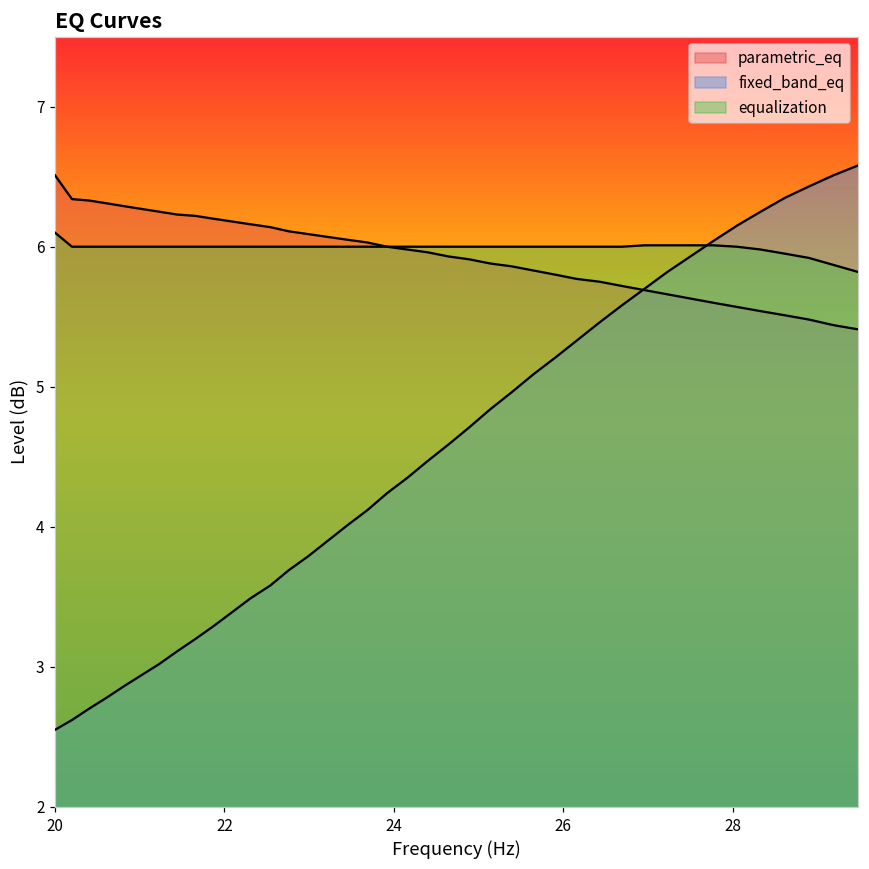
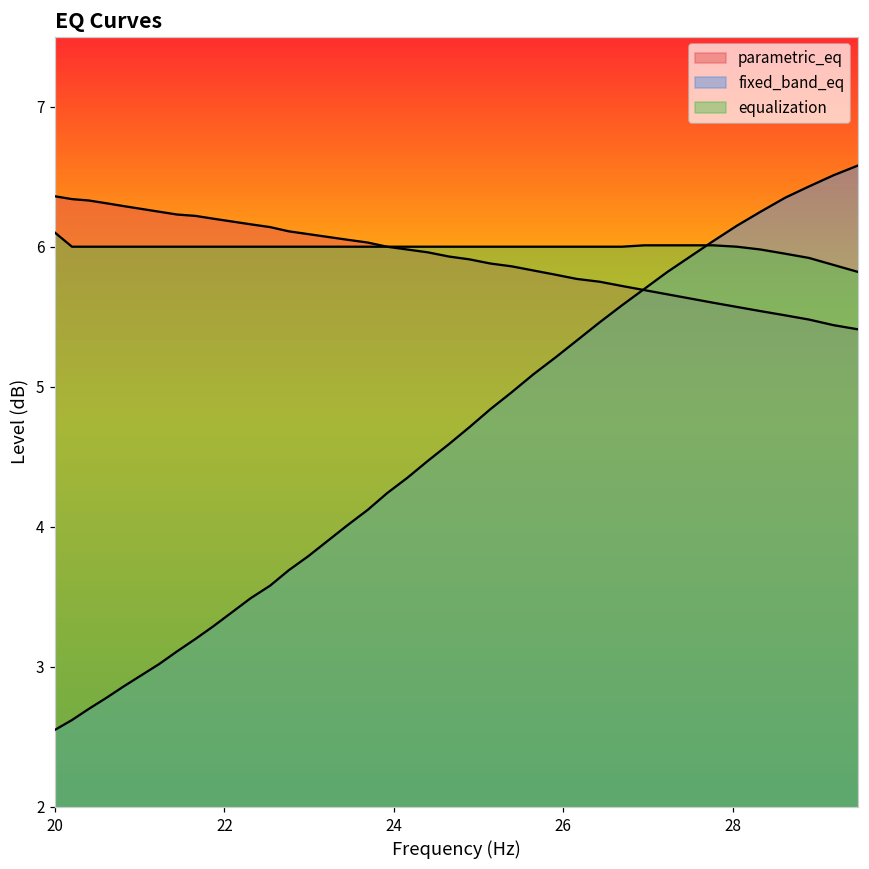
parametric_eq, 20: 6.51 -> 6.36
